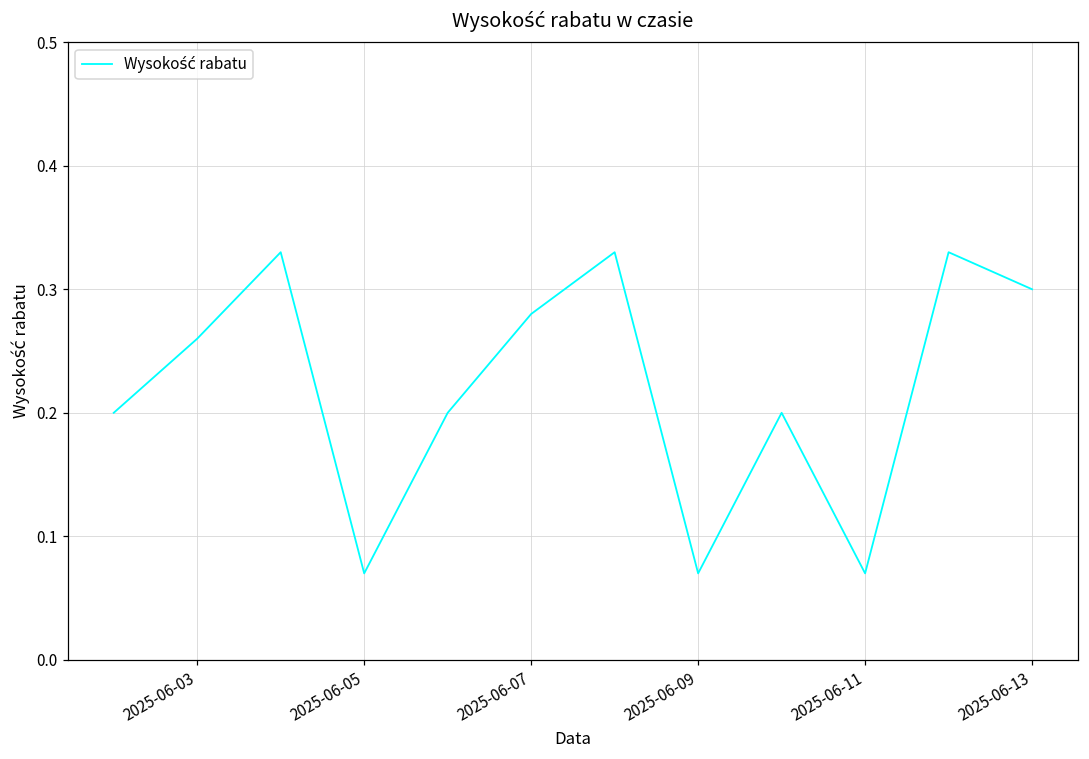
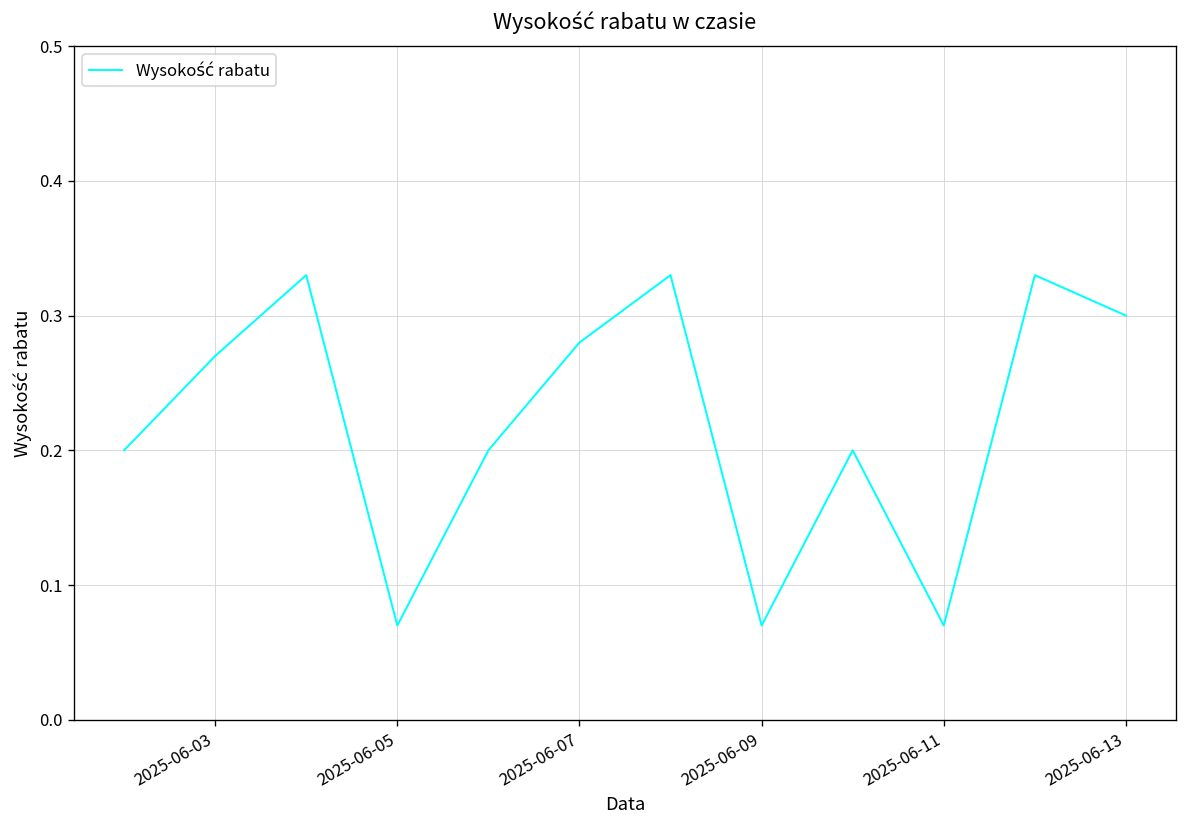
2025-06-03: 0.26 -> 0.27
